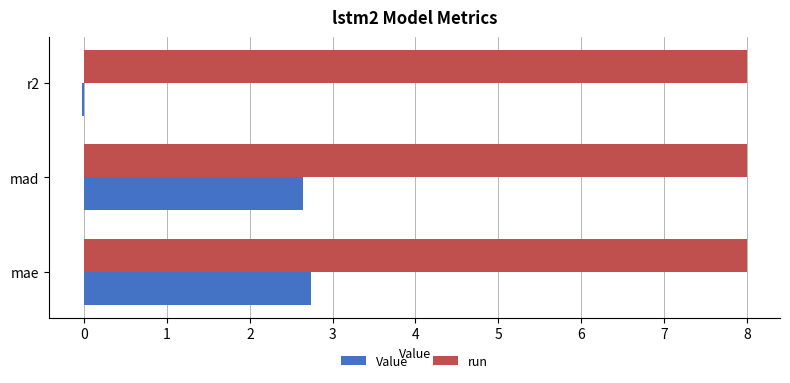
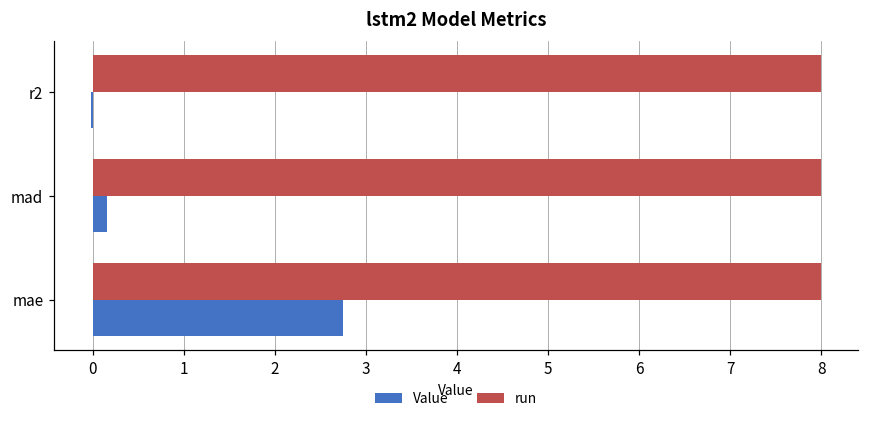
Value, mad: 2.6 -> 0.2
